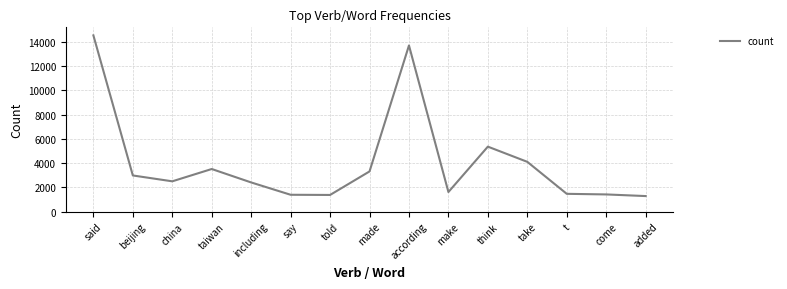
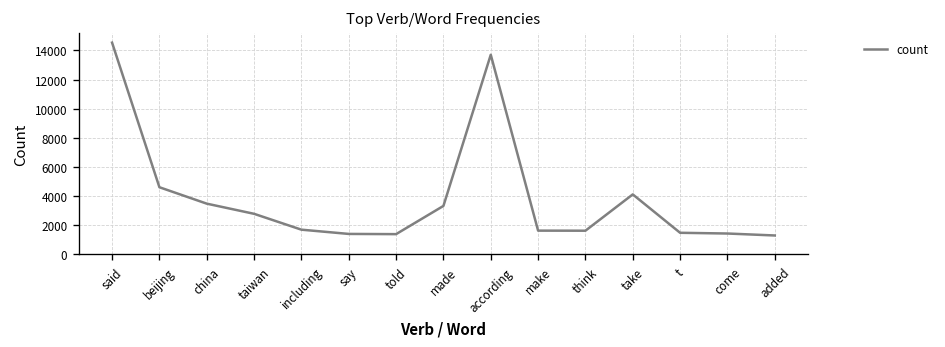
beijing: 3000 -> 4600
china: 2500 -> 3500
taiwan: 3500 -> 2800
including: 2400 -> 1700
think: 5400 -> 1600
